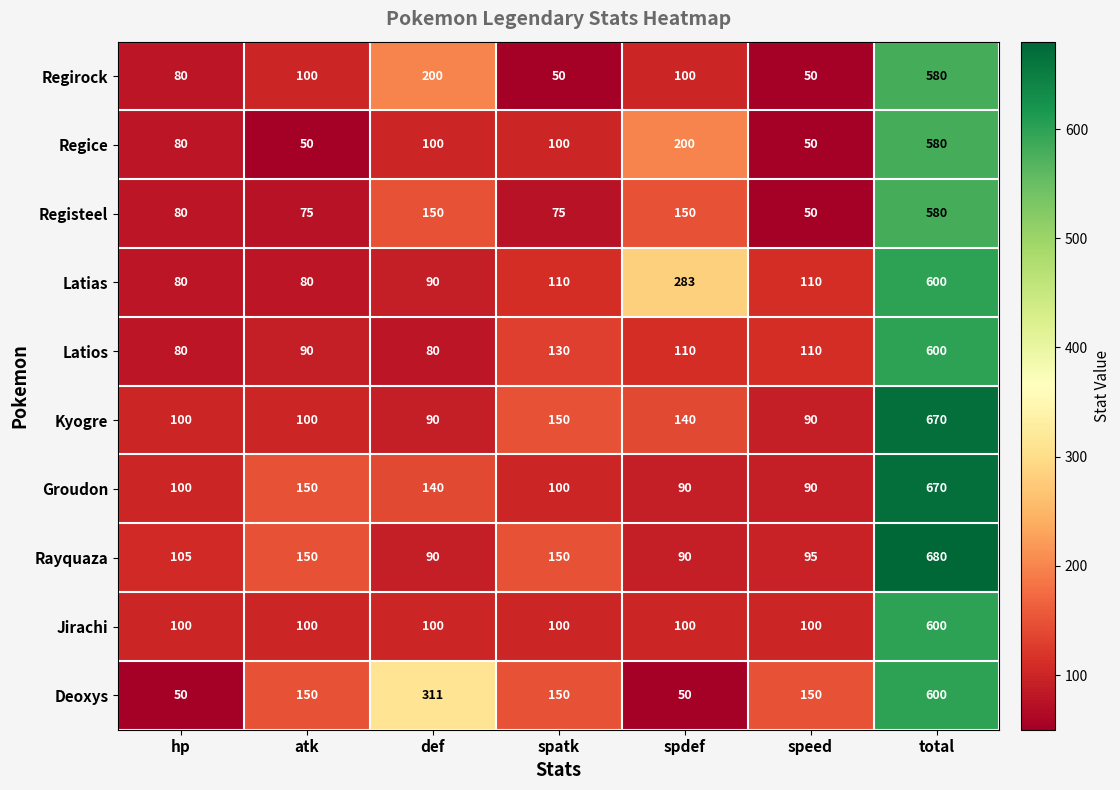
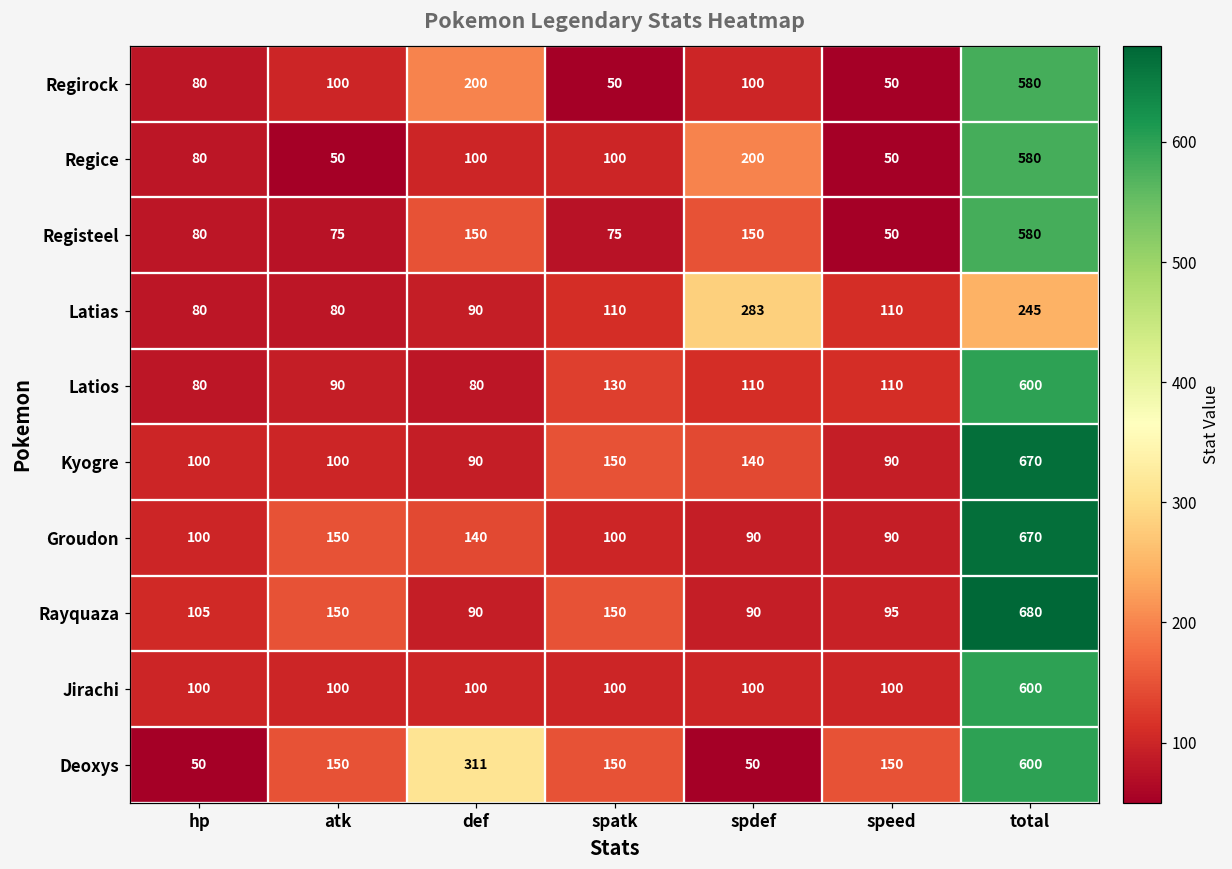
Latias, total: 600 -> 245
